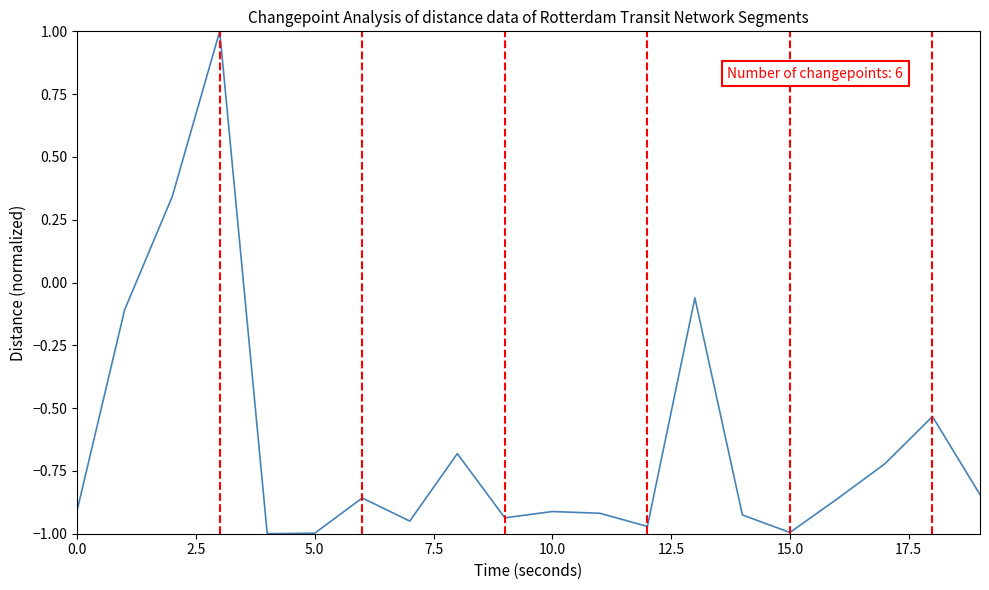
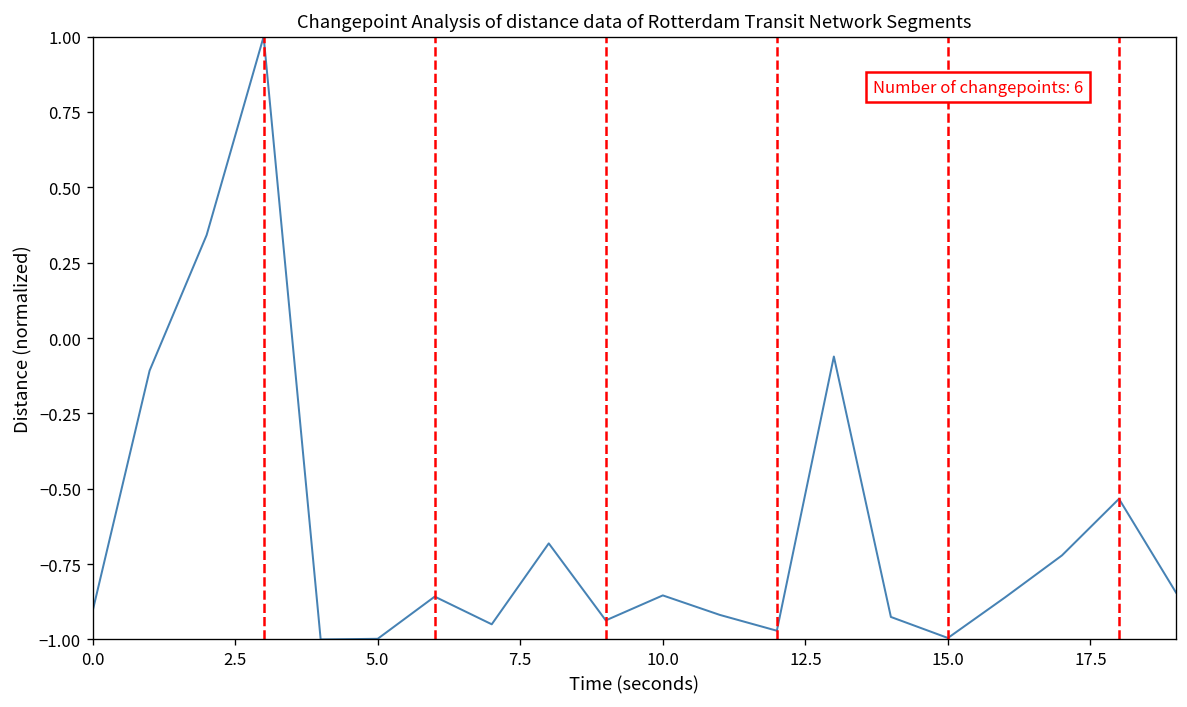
10.0: -0.91 -> -0.85
